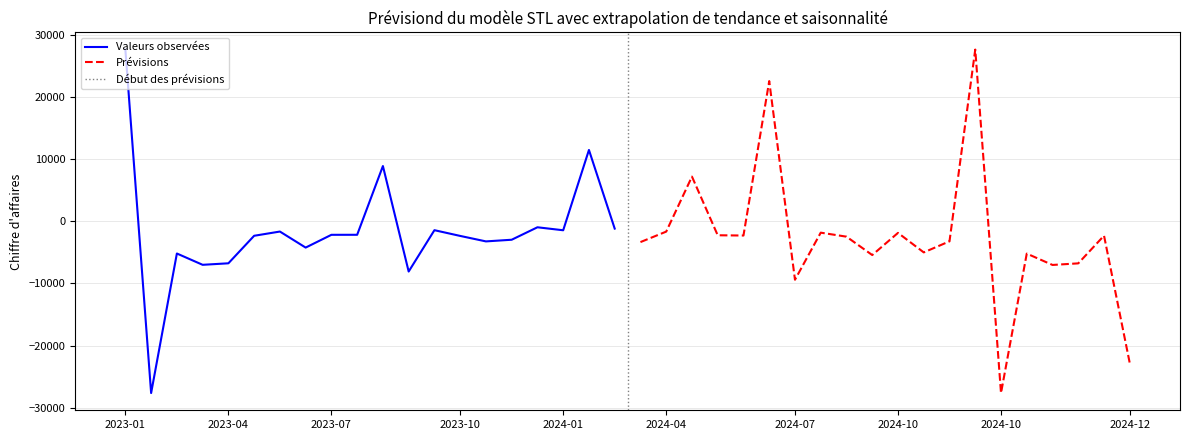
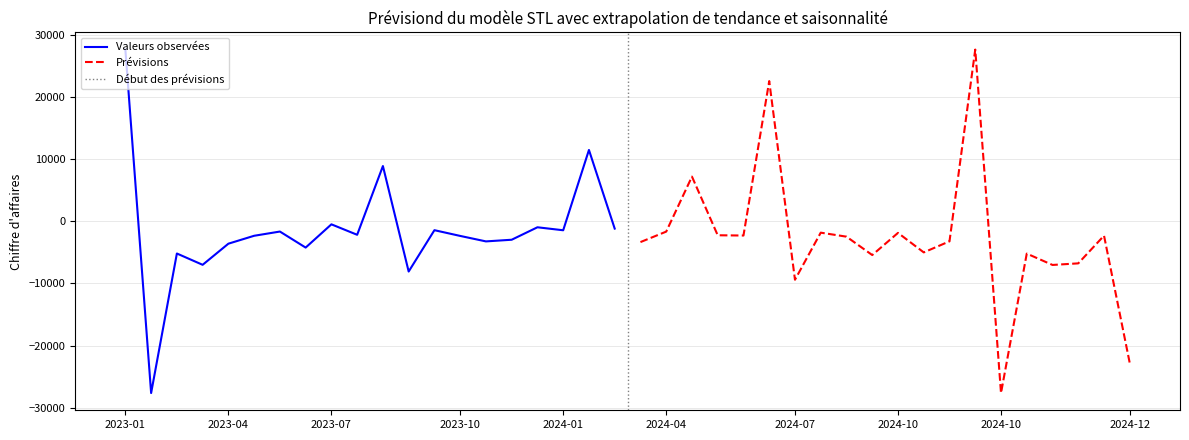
Valeurs observées, 2023-04: -7000 -> -4000
Valeurs observées, 2023-07: -2000 -> 0
